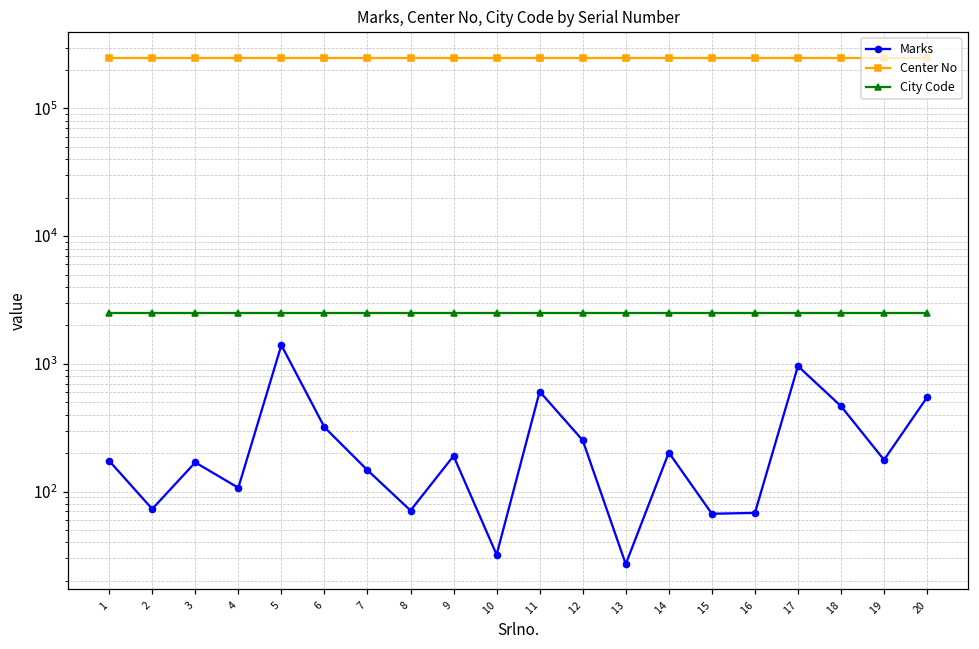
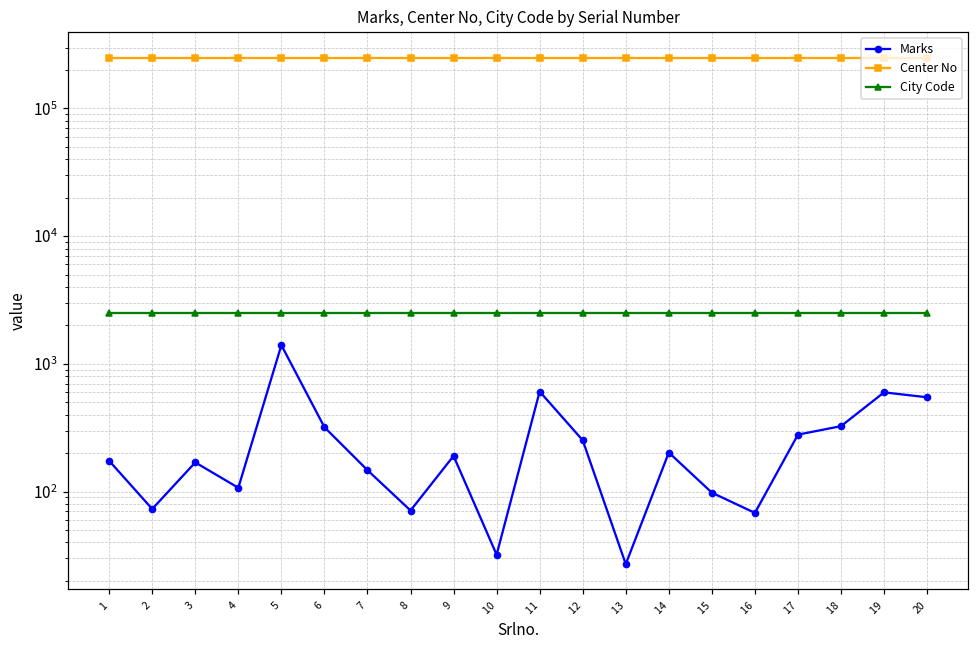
Marks, 15: 70 -> 100
Marks, 17: 1000 -> 280
Marks, 18: 470 -> 330
Marks, 19: 180 -> 600
